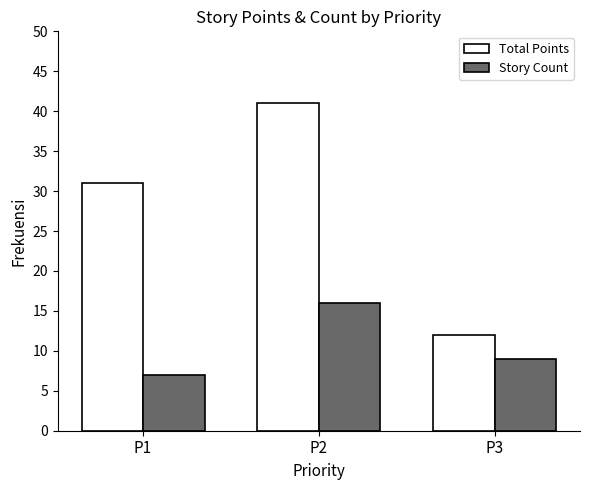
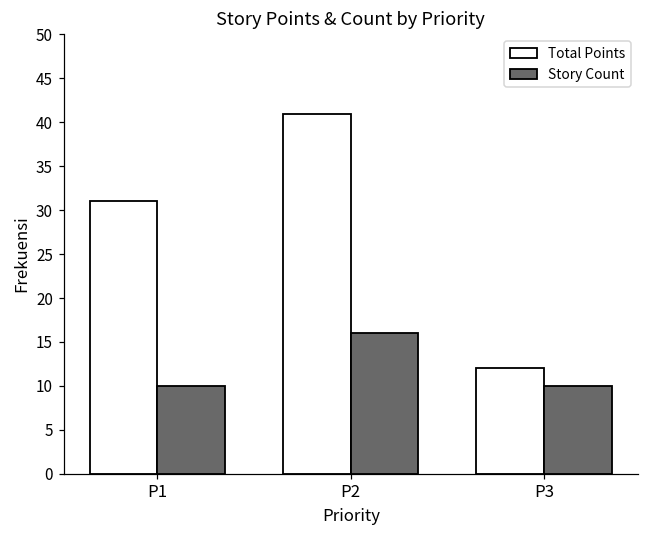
Story Count, P1: 7 -> 10
Story Count, P3: 9 -> 10
